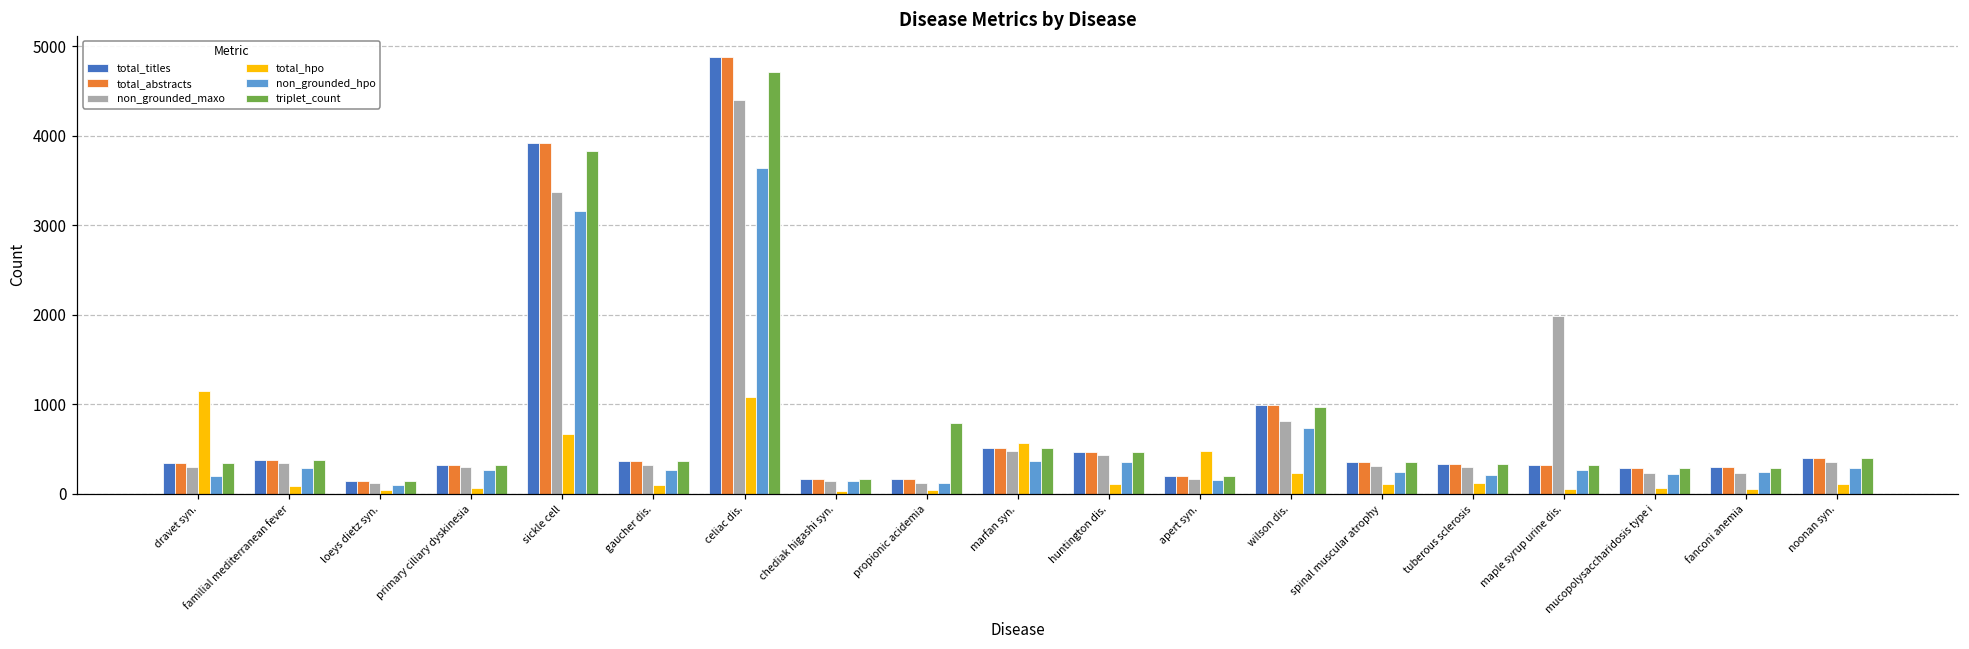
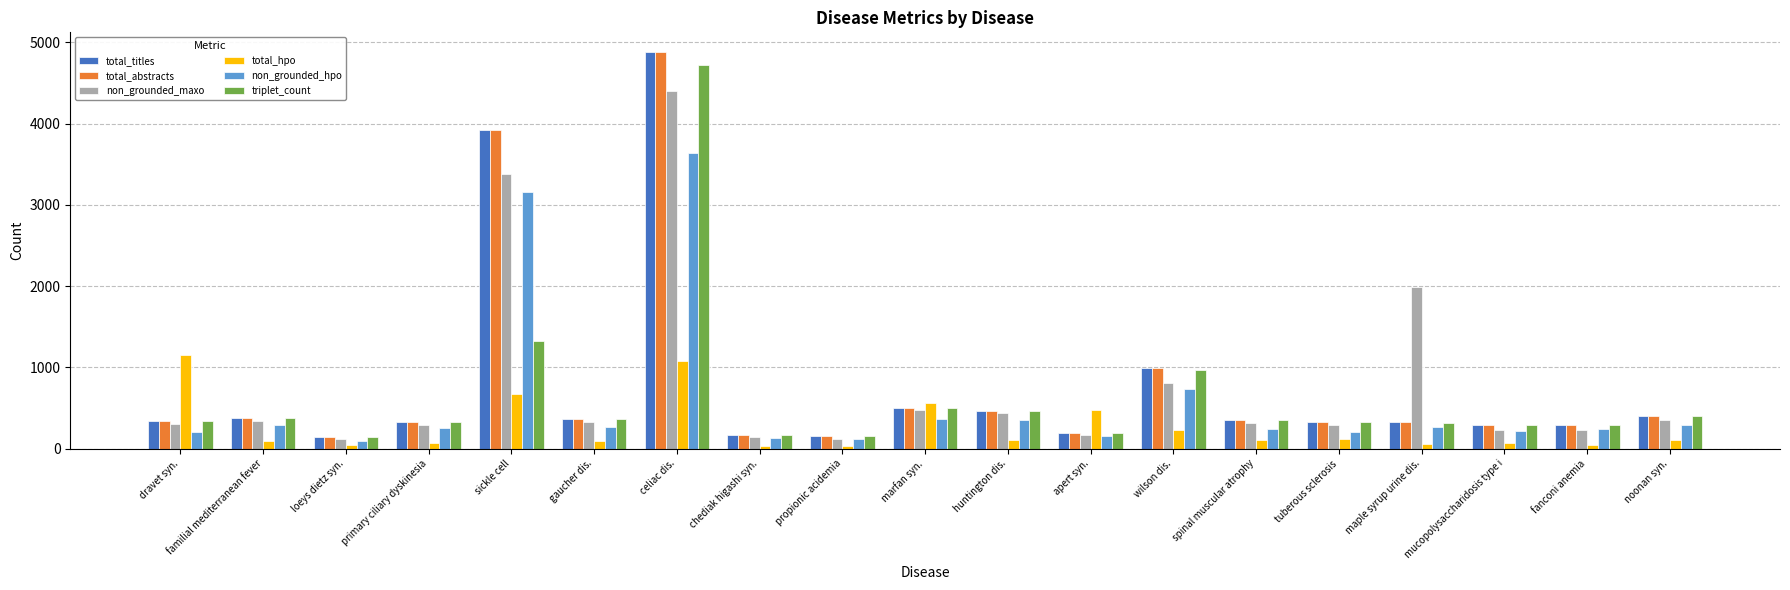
triplet_count, sickle cell: 3800 -> 1300
triplet_count, propionic acidemia: 800 -> 200
